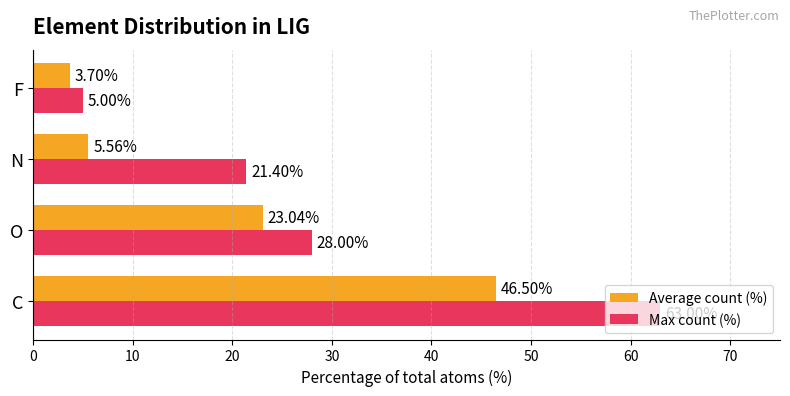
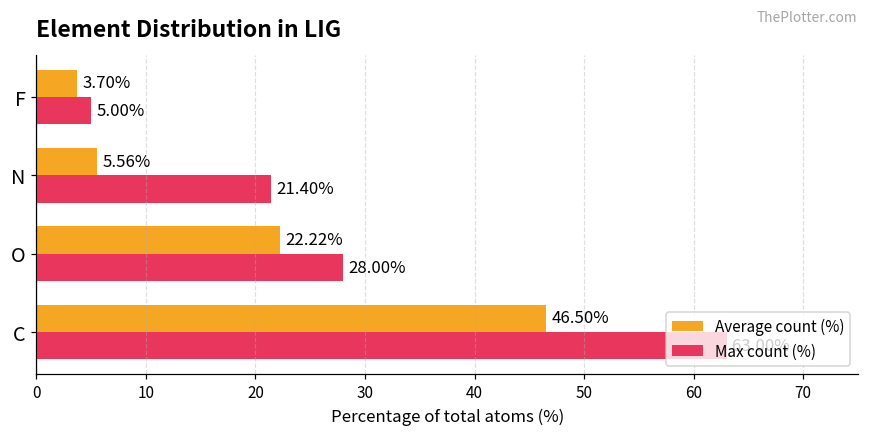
Average count (%), O: 23.04% -> 22.22%
